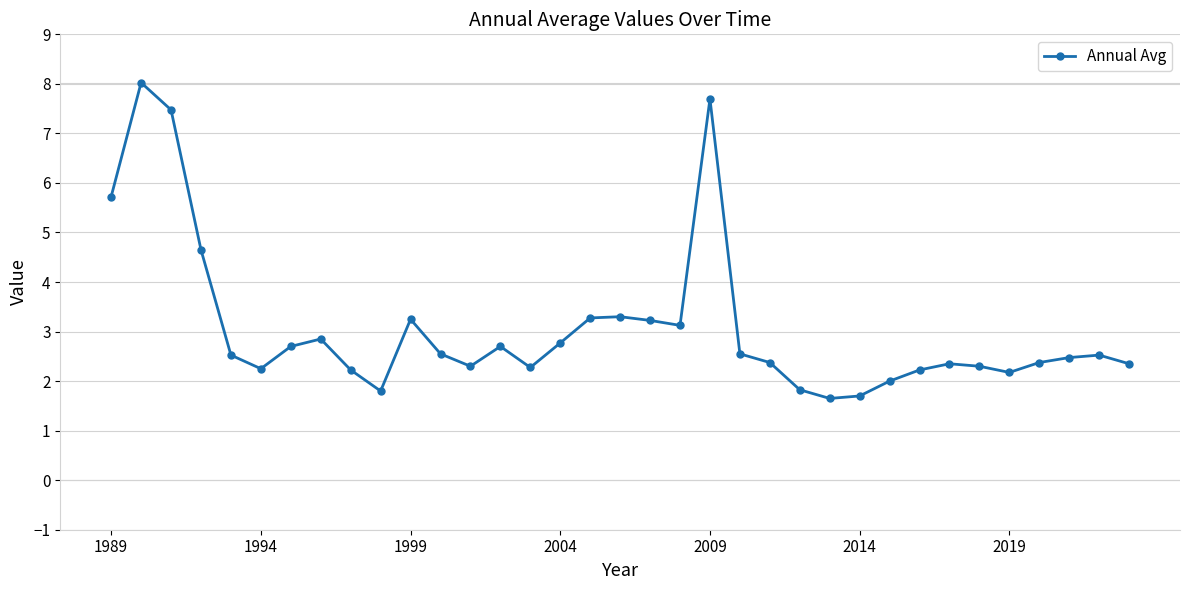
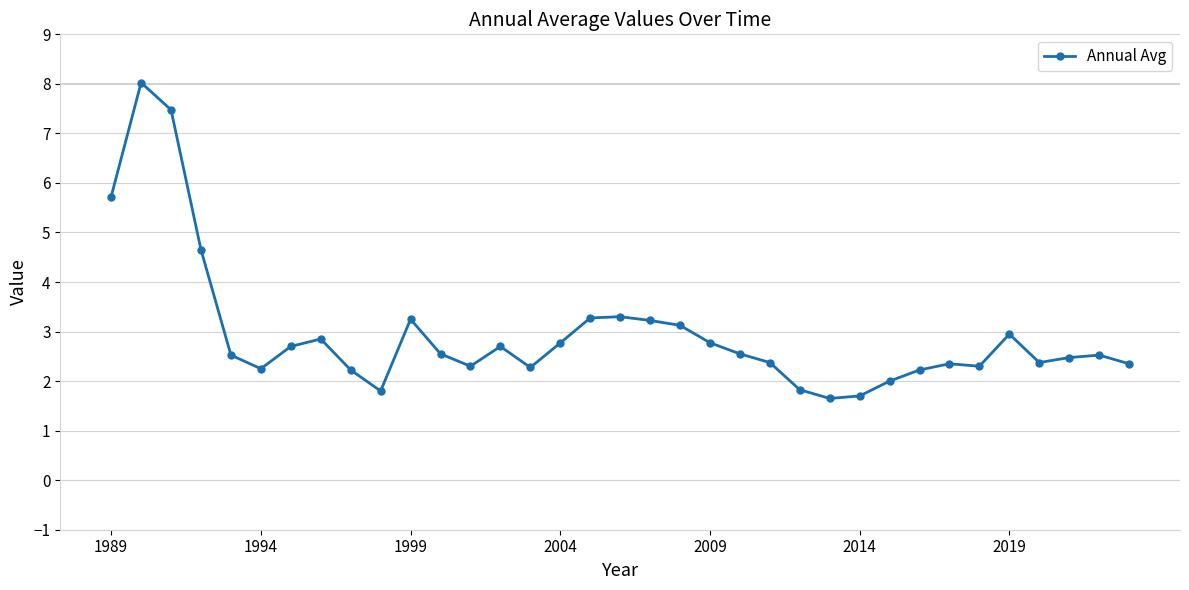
2009: 7.7 -> 2.8
2019: 2.2 -> 2.9
